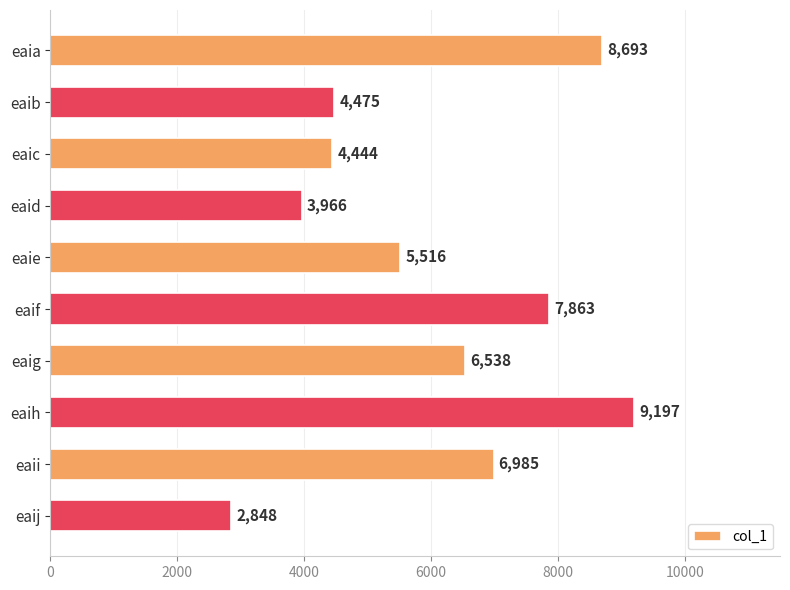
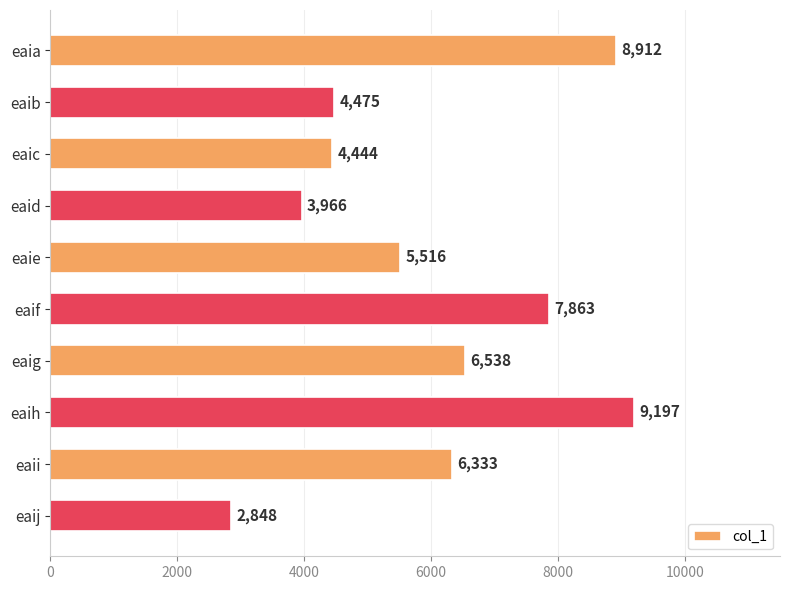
eaia: 8,693 -> 8,912
eaii: 6,985 -> 6,333
